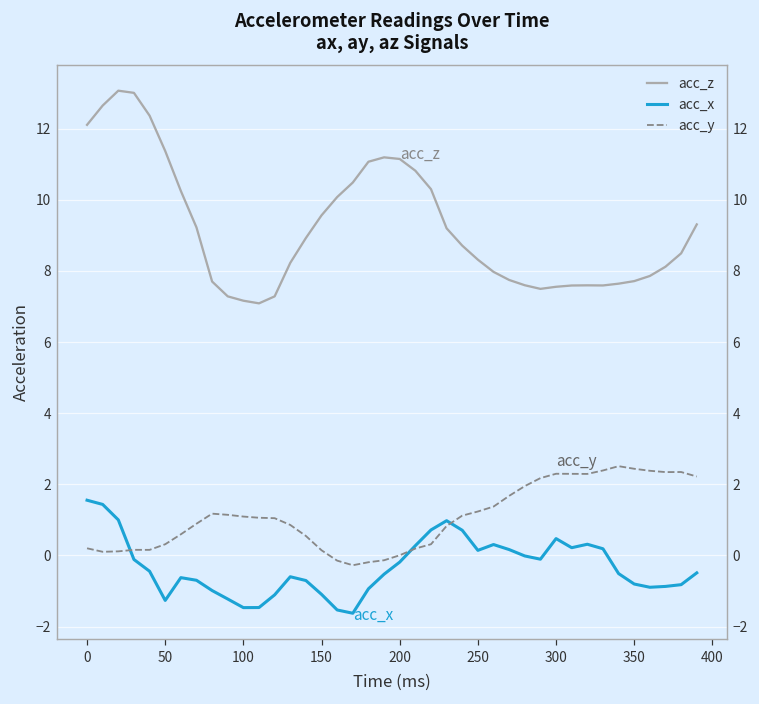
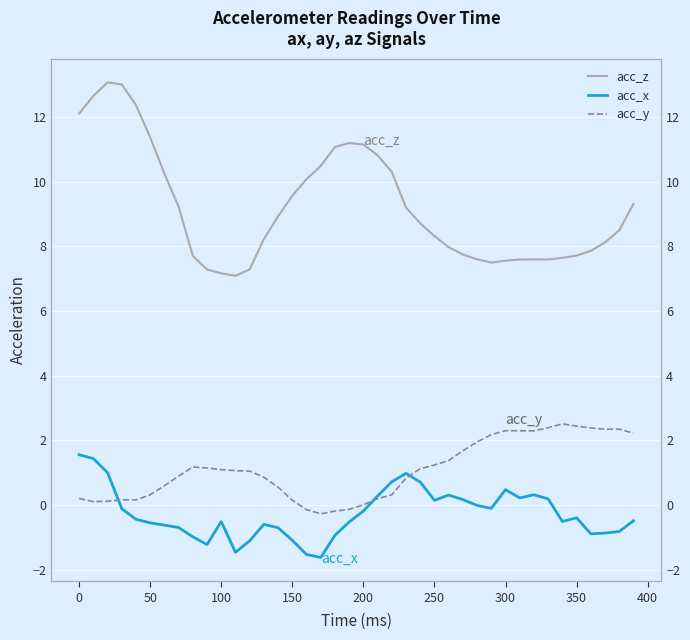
acc_x, 50: -1.3 -> -0.6
acc_x, 100: -1.5 -> -0.5
acc_x, 350: -0.8 -> -0.4
